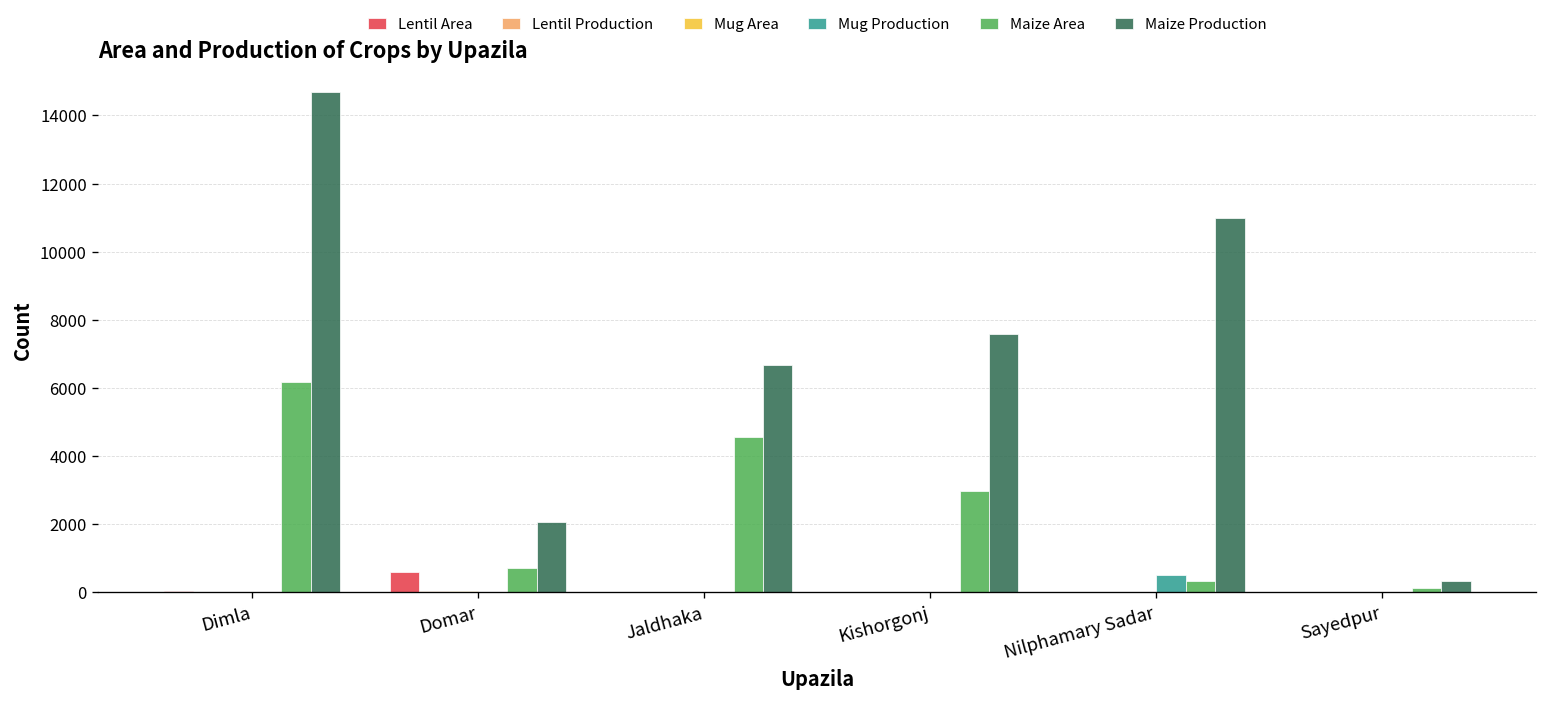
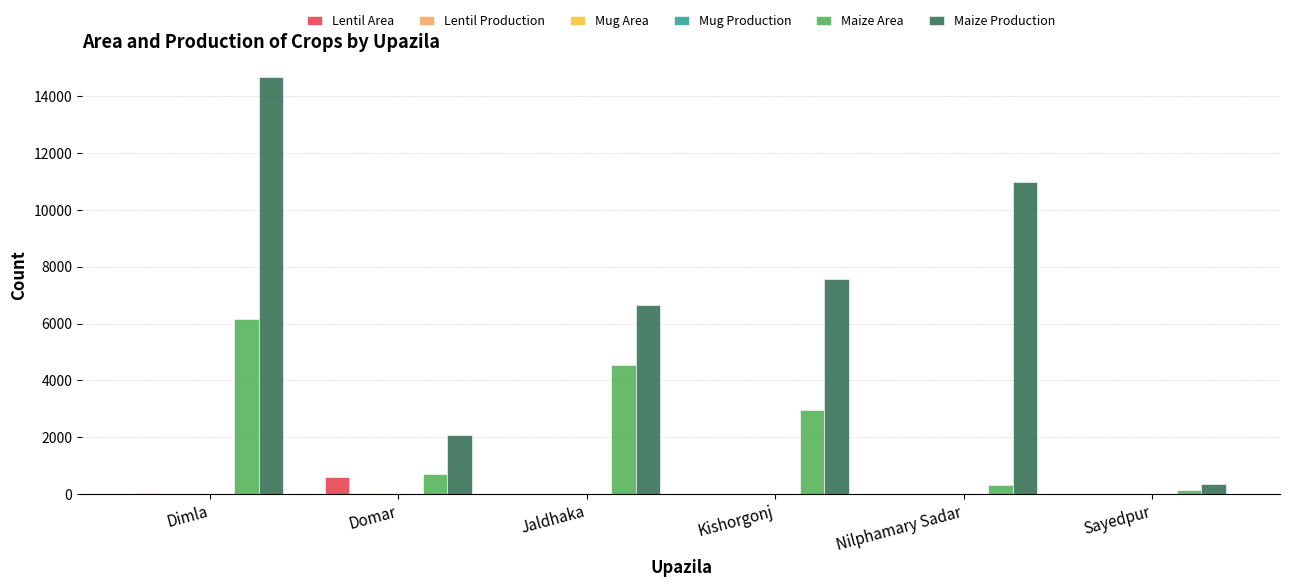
Mug Production, Nilphamary Sadar: 500 -> 0
